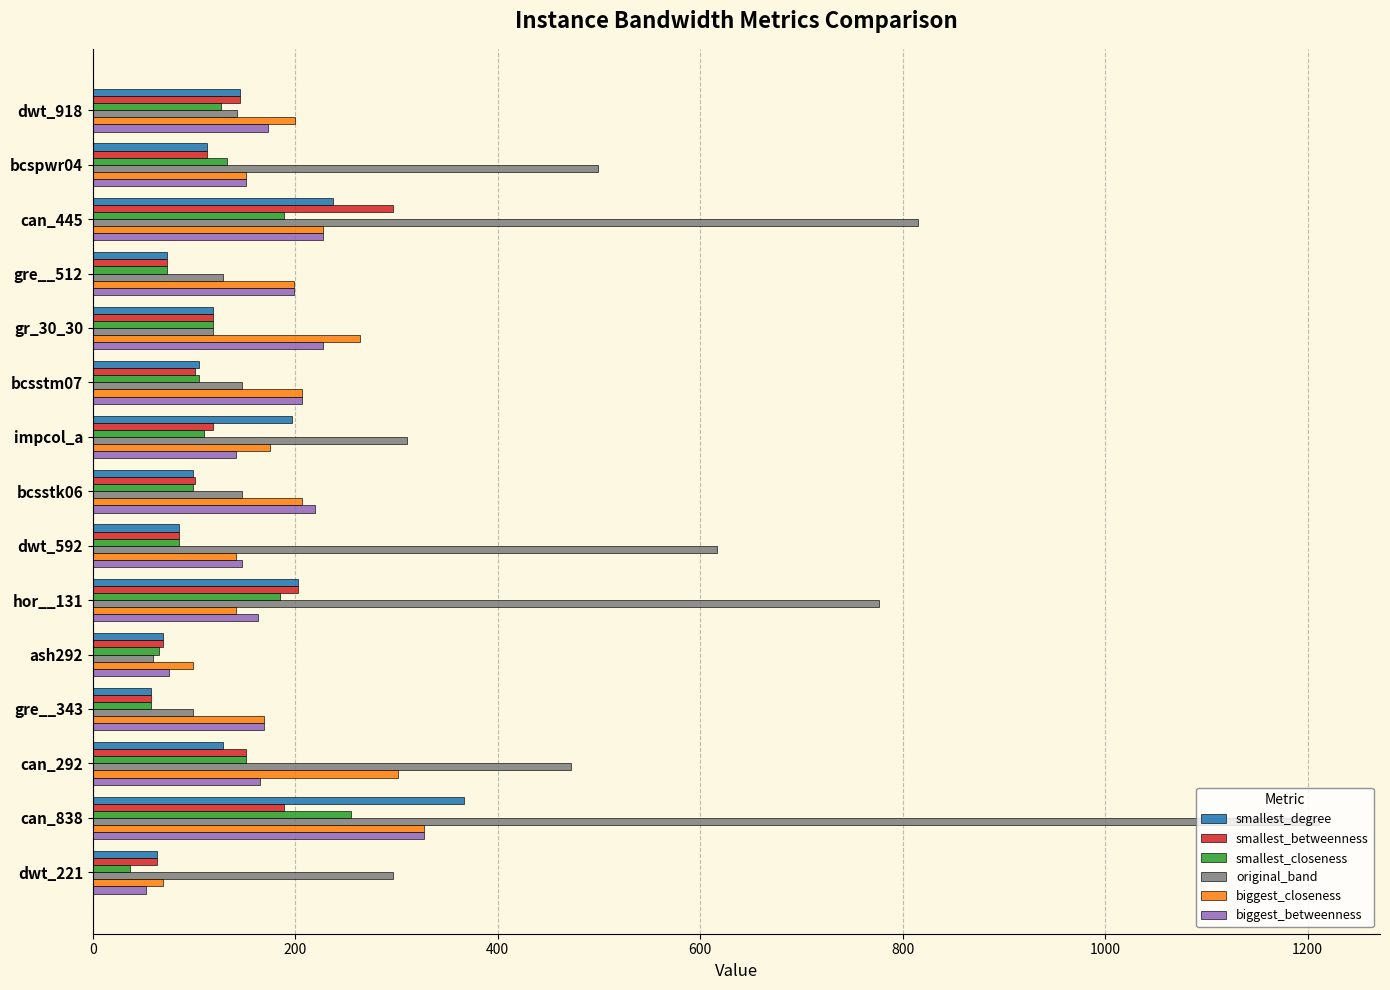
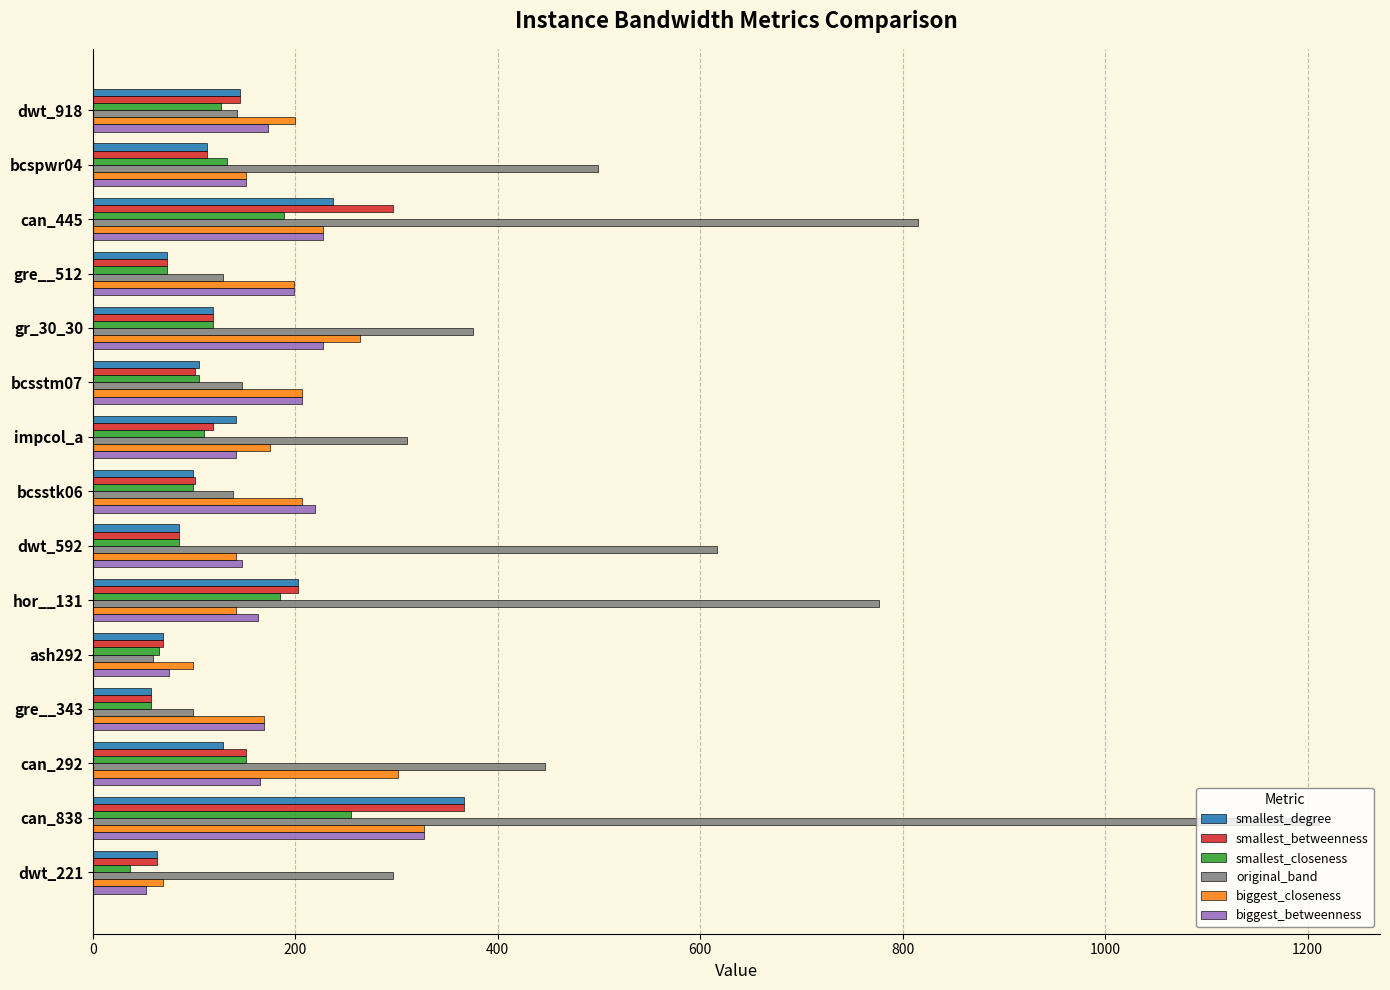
original_band, gr_30_30: 119 -> 376
smallest_degree, impcol_a: 197 -> 141
original_band, bcsstk06: 147 -> 138
original_band, can_292: 472 -> 447
smallest_betweenness, can_838: 189 -> 367
